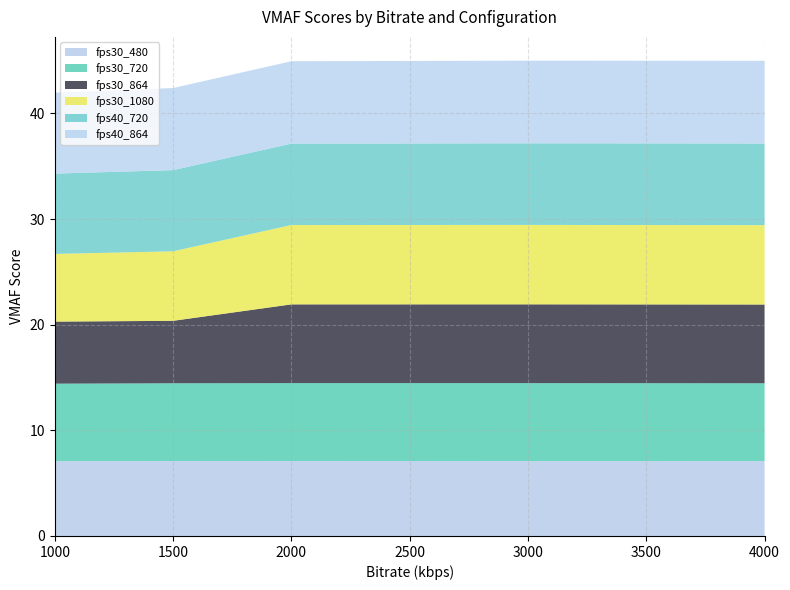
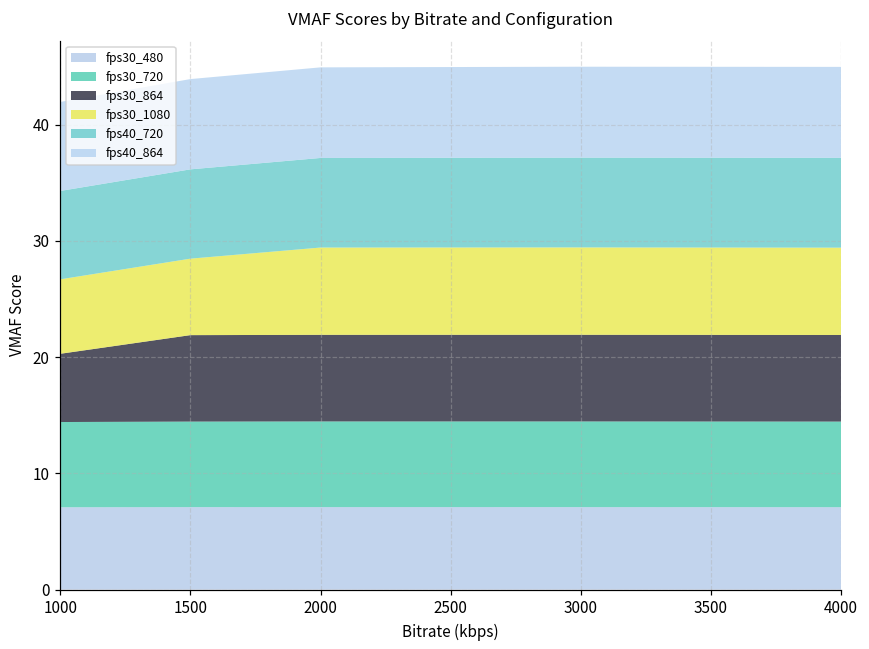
fps30_864, 1500: 5.9 -> 7.4
